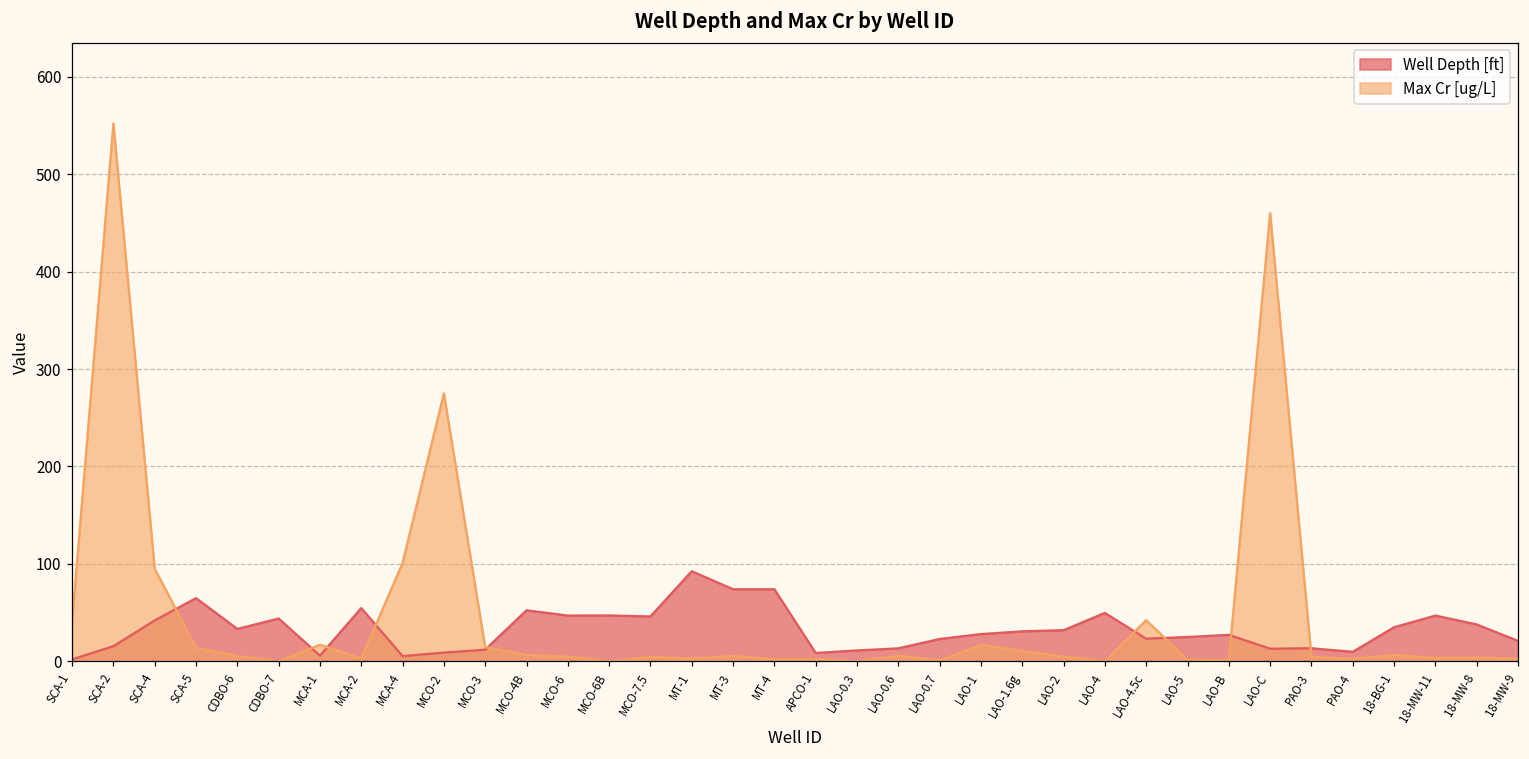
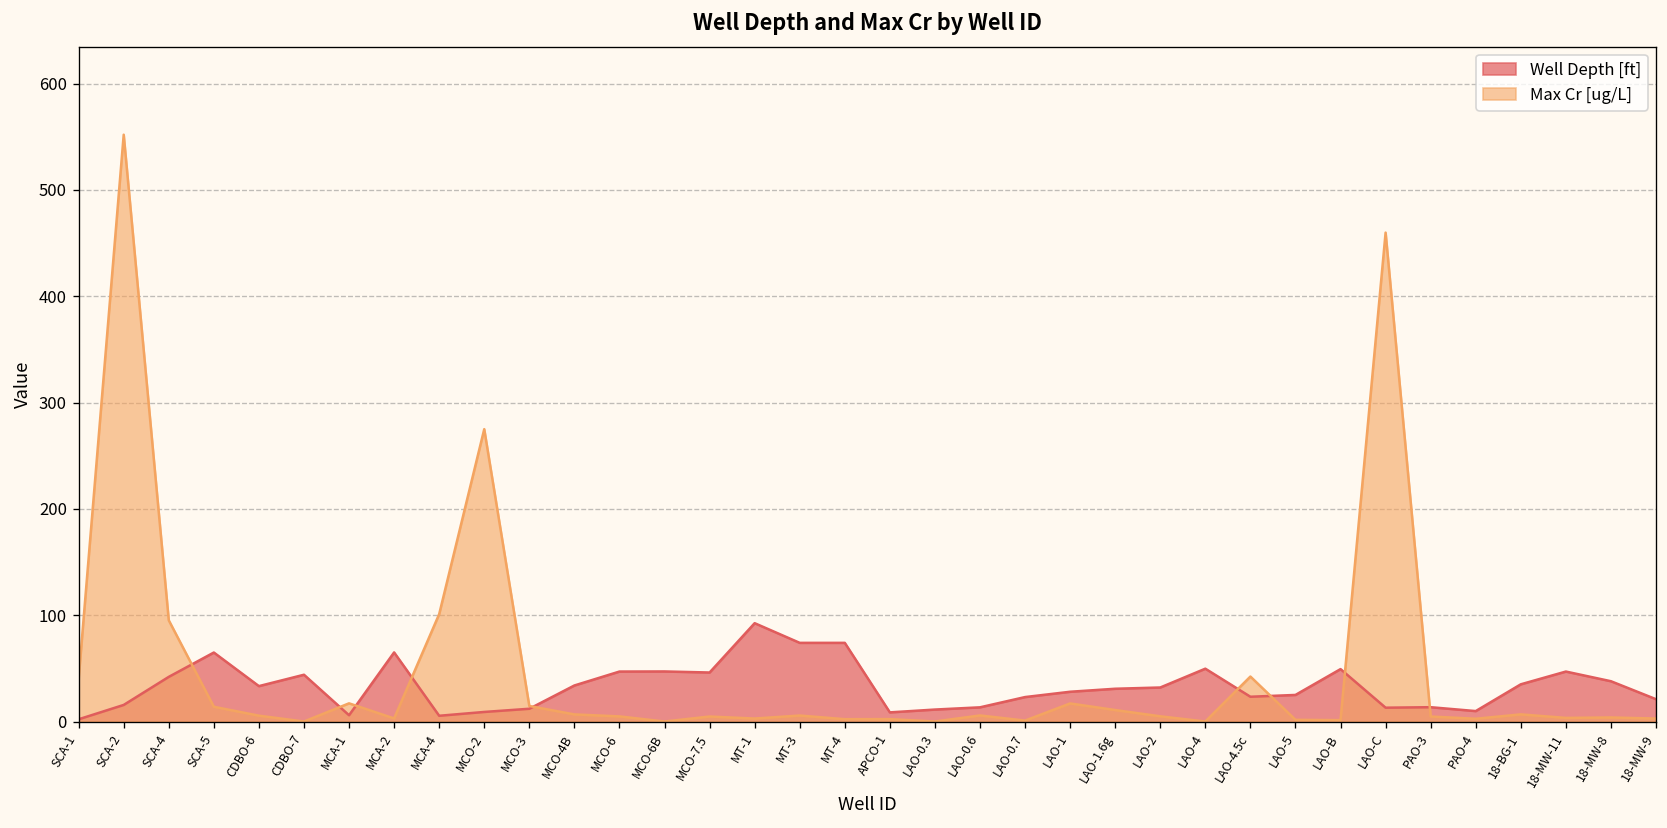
Well Depth [ft], MCA-2: 50 -> 70
Well Depth [ft], MCO-4B: 50 -> 30
Well Depth [ft], LAO-B: 30 -> 50
